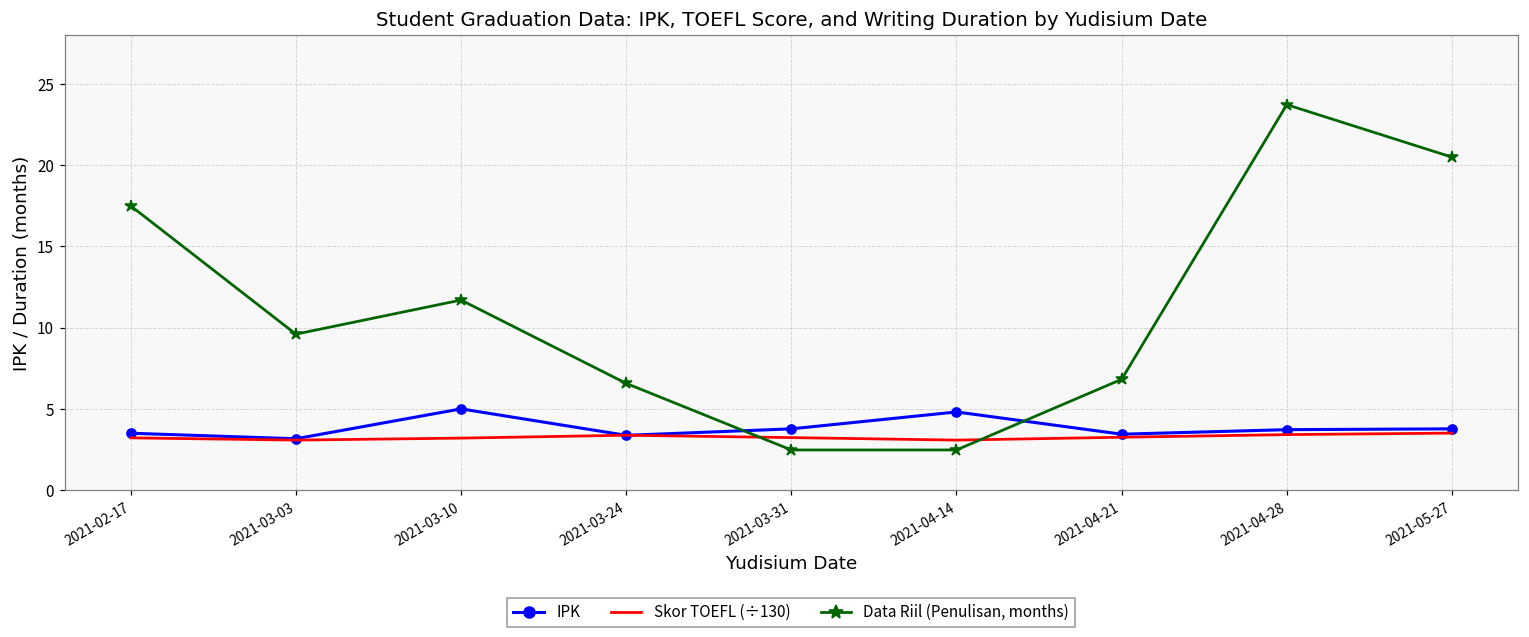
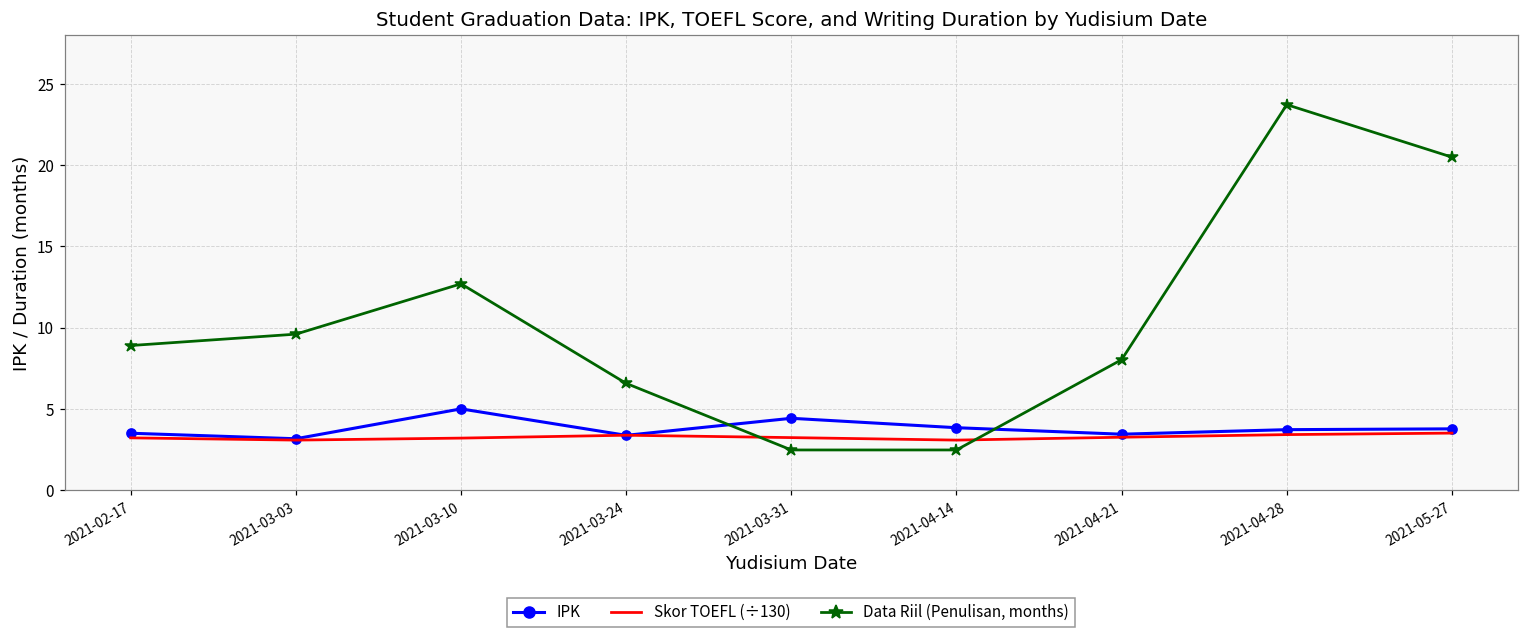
Data Riil (Penulisan, months), 2021-02-17: 17.5 -> 8.9
Data Riil (Penulisan, months), 2021-03-10: 11.7 -> 12.7
IPK, 2021-03-31: 3.8 -> 4.4
IPK, 2021-04-14: 4.8 -> 3.8
Data Riil (Penulisan, months), 2021-04-21: 6.8 -> 8.0
